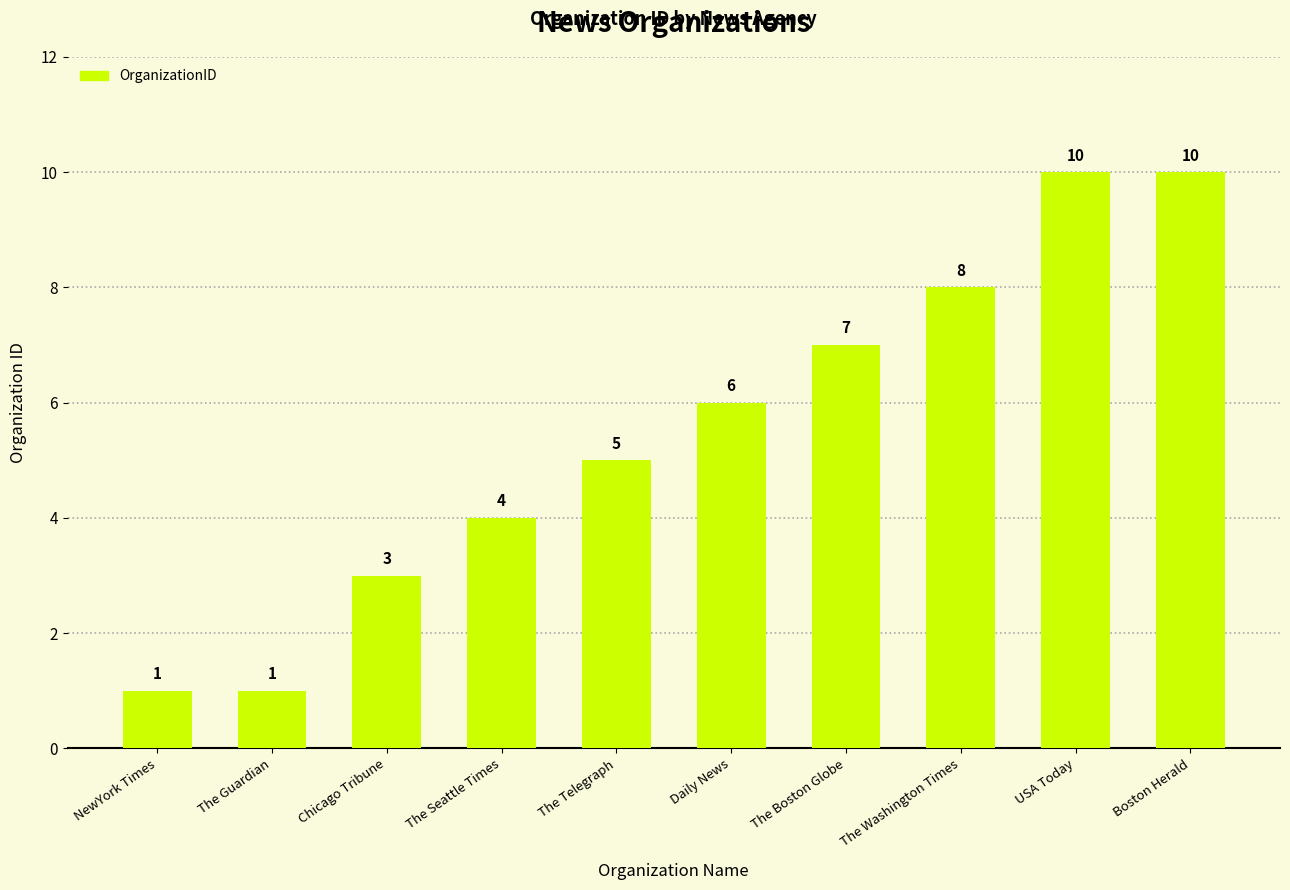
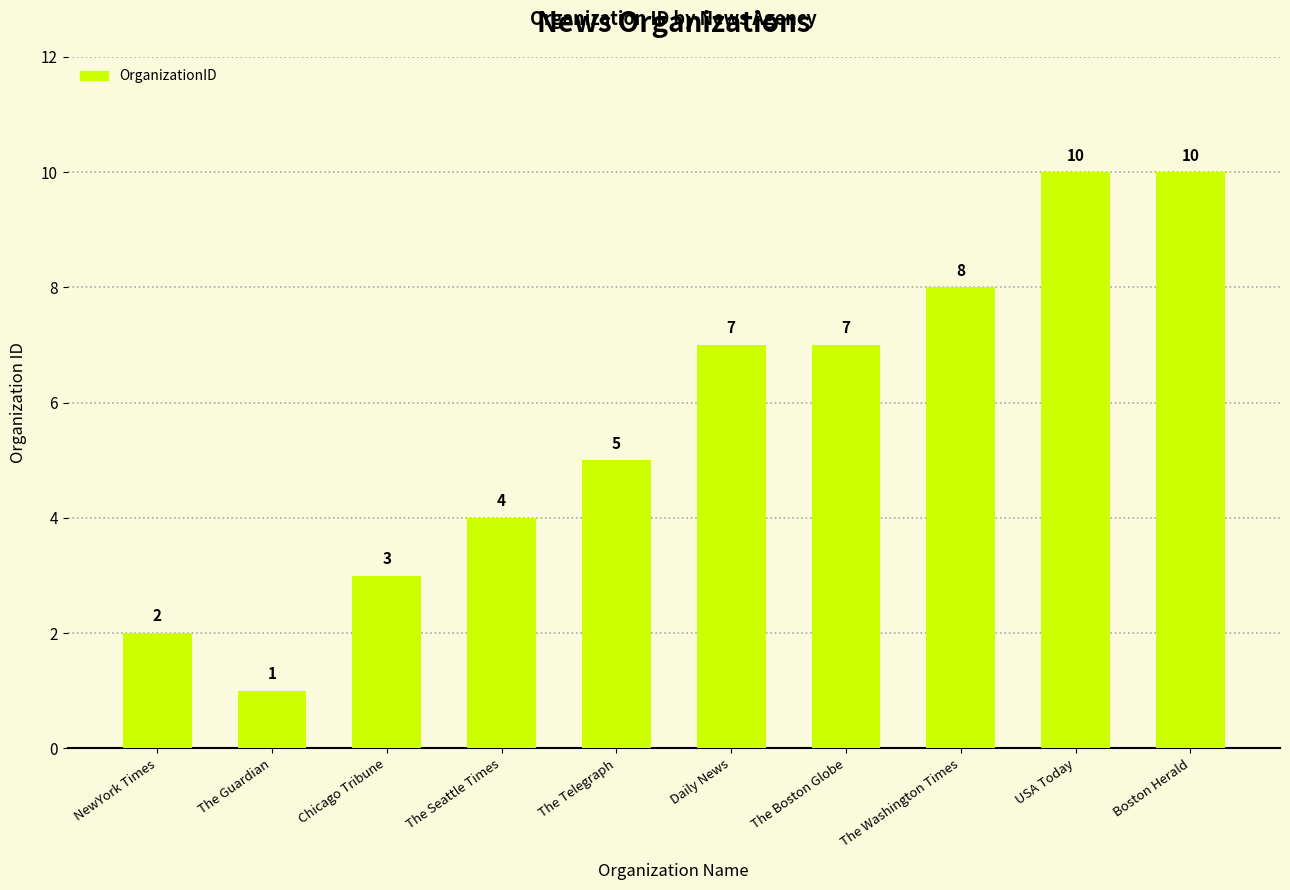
NewYork Times: 1 -> 2
Daily News: 6 -> 7
